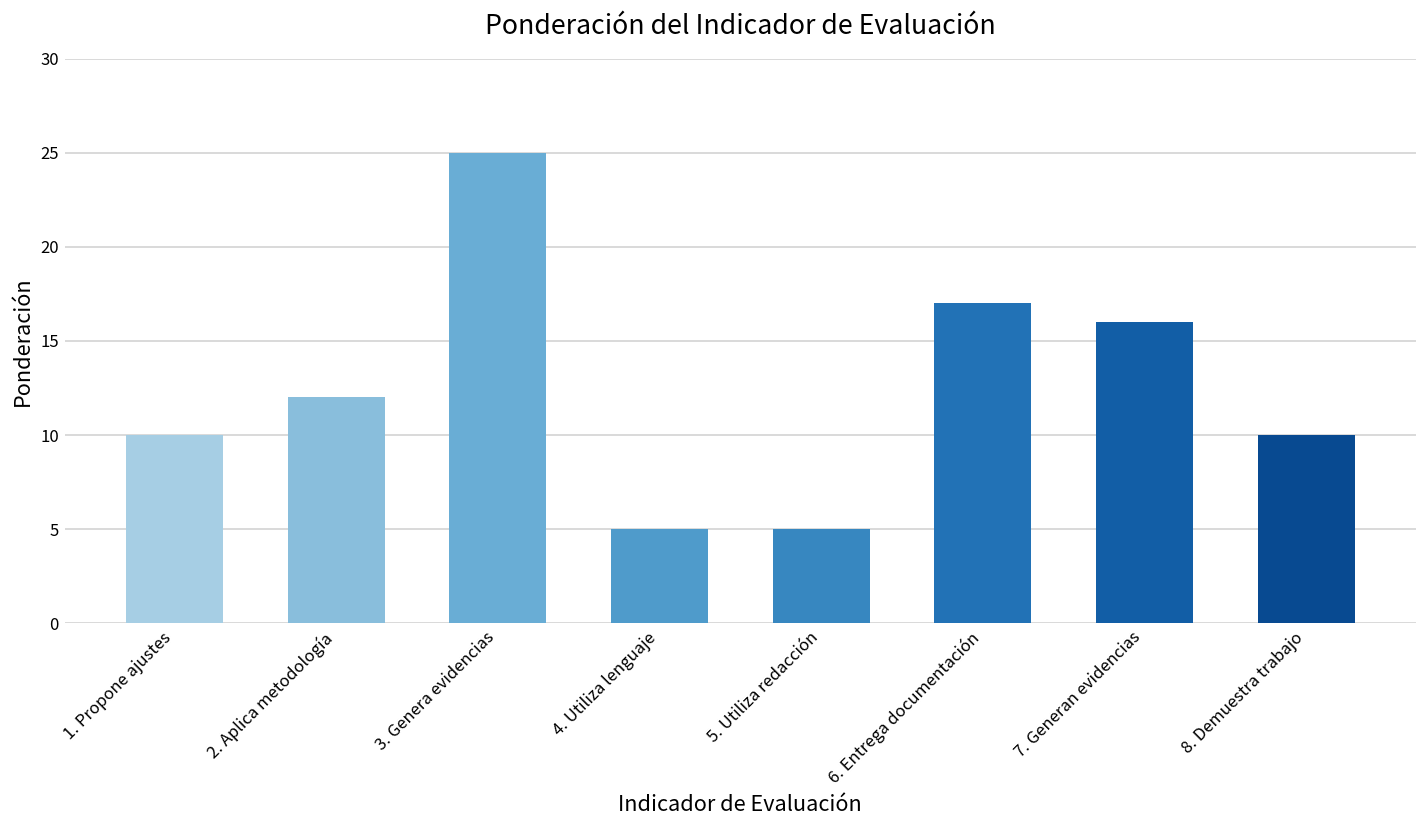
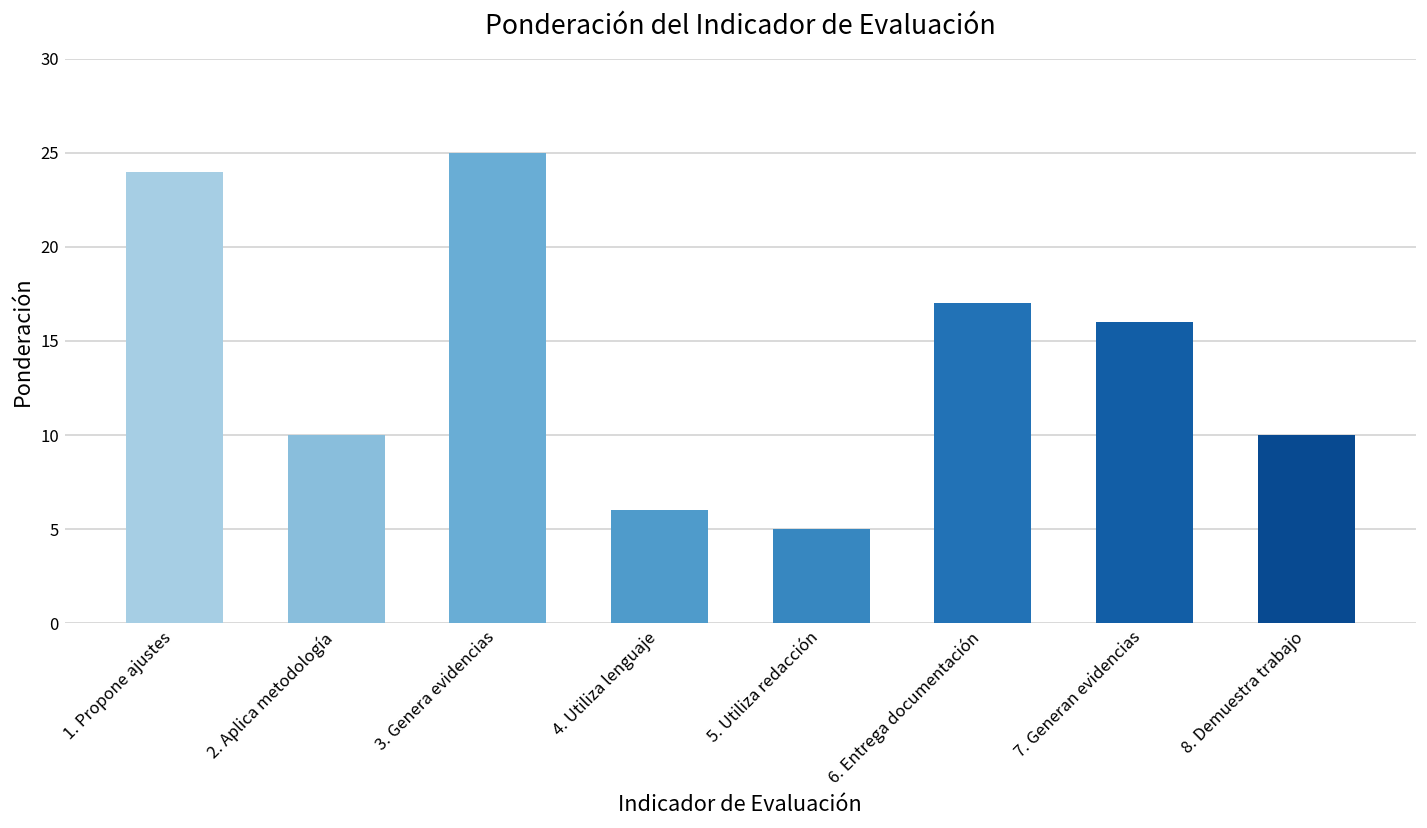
1. Propone ajustes: 10 -> 24
2. Aplica metodología: 12 -> 10
4. Utiliza lenguaje: 5 -> 6
